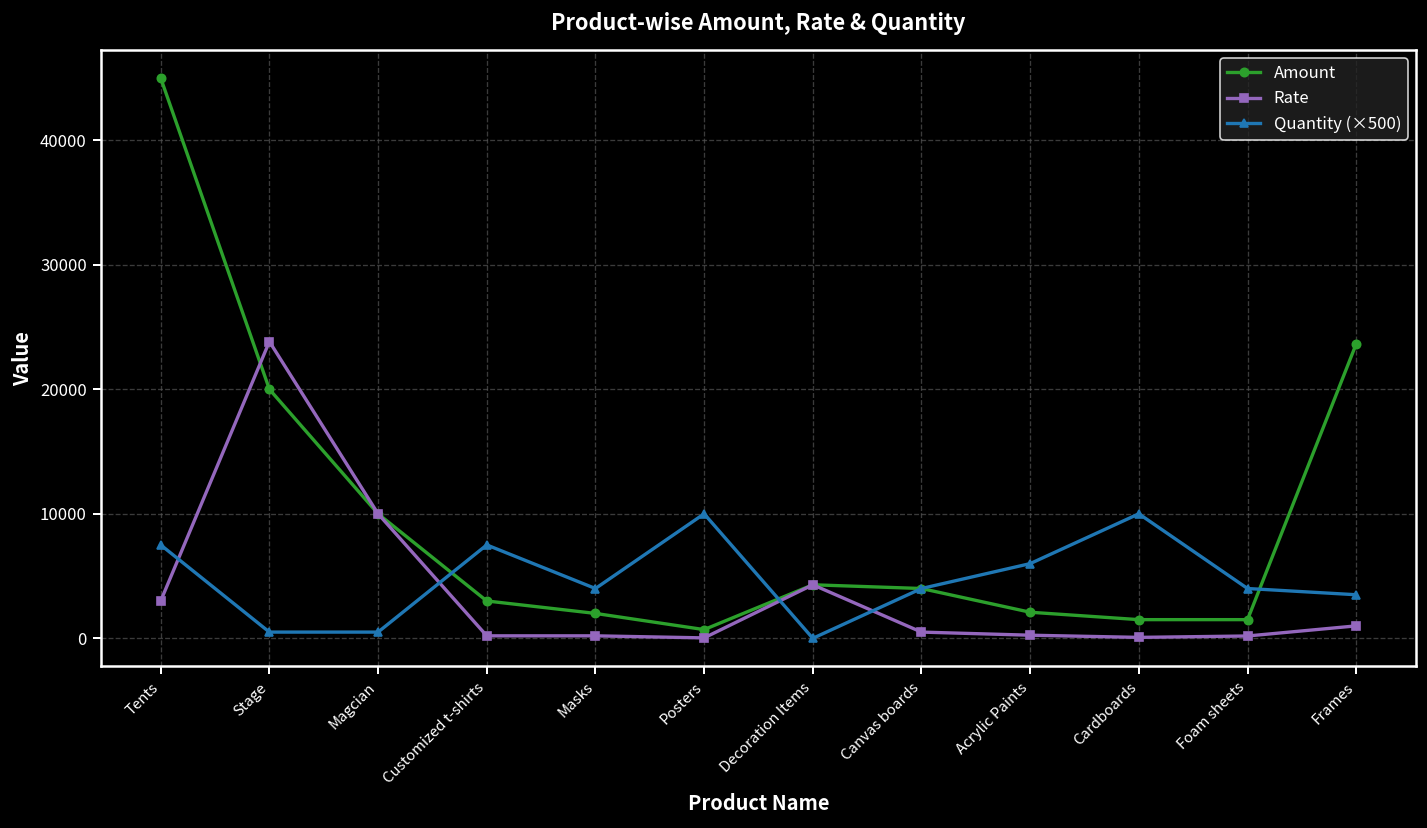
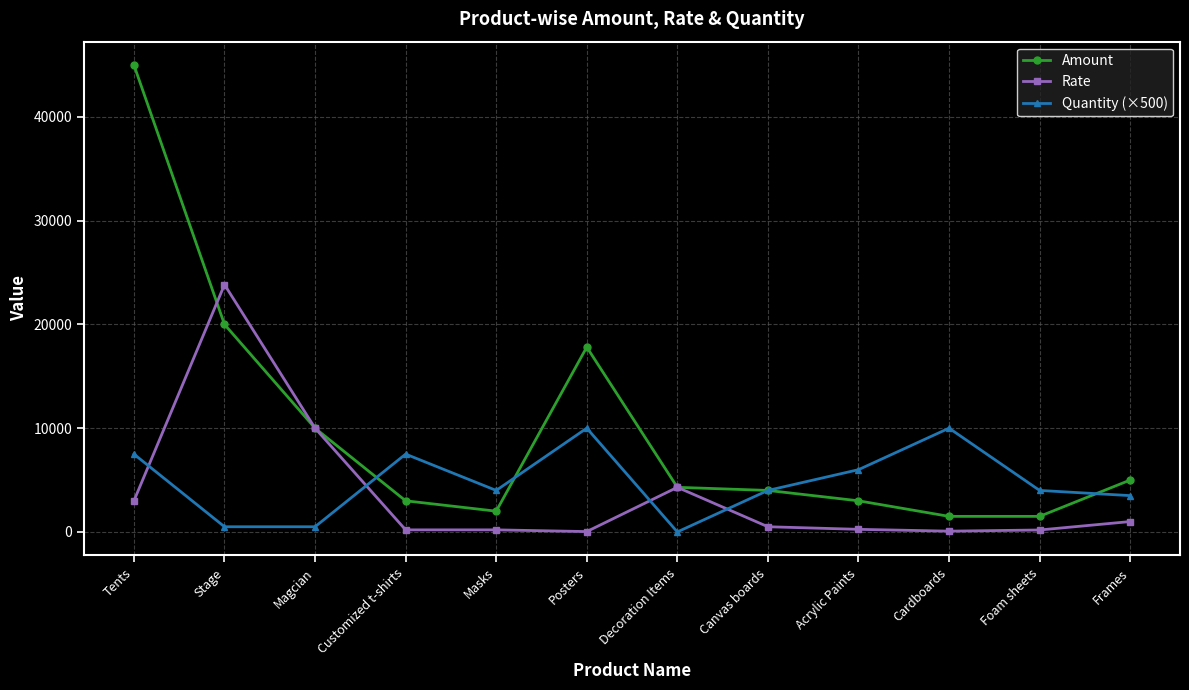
Amount, Posters: 700 -> 17800
Amount, Acrylic Paints: 2100 -> 3000
Amount, Frames: 23700 -> 5000
